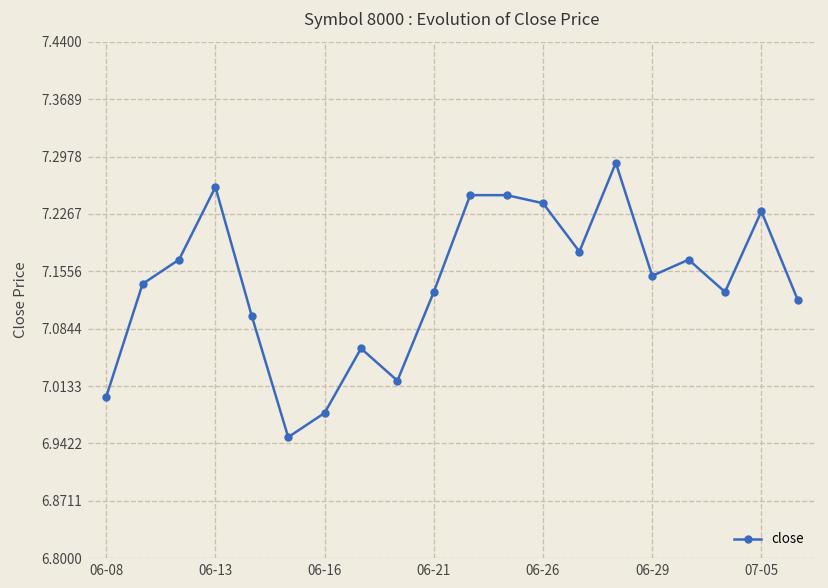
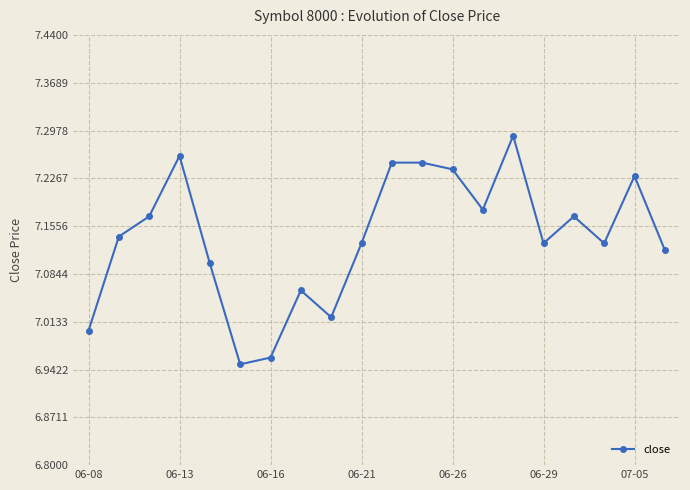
06-16: 6.98 -> 6.96
06-29: 7.15 -> 7.13
